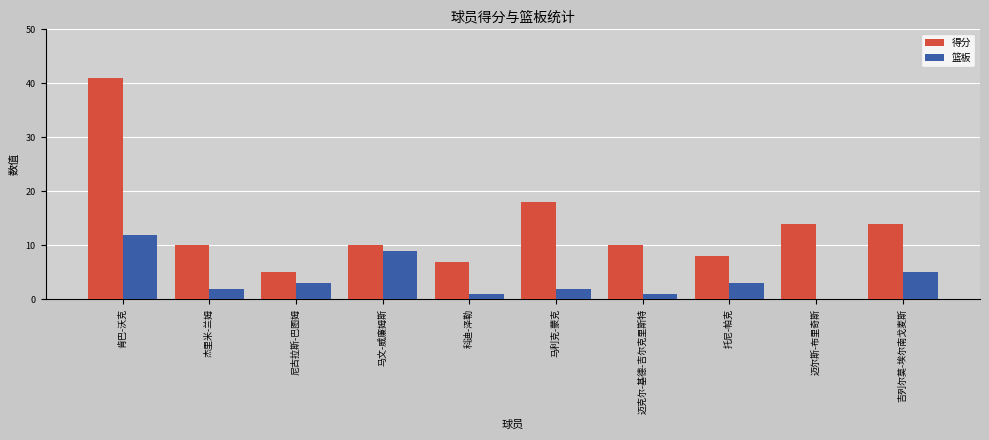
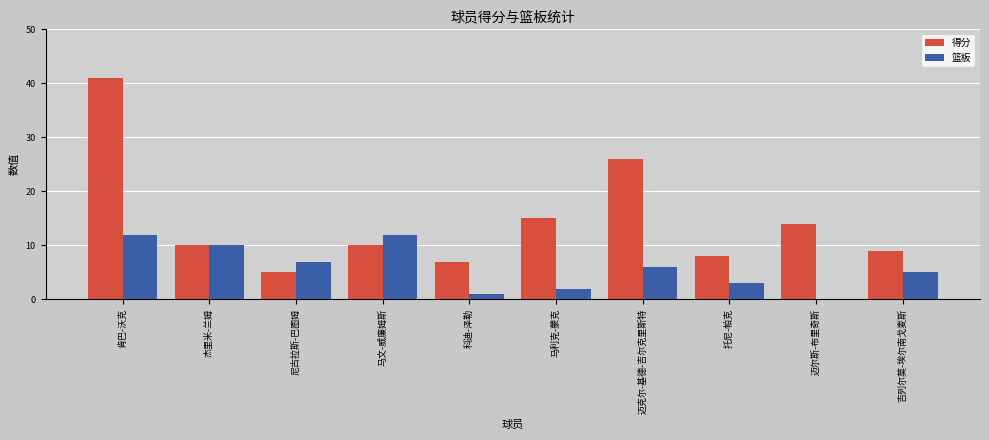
篮板, 杰里米-兰姆: 2 -> 10
篮板, 尼古拉斯-巴图姆: 3 -> 7
篮板, 马文-威廉姆斯: 9 -> 12
得分, 马利克-蒙克: 18 -> 15
得分, 迈克尔-基德-吉尔克里斯特: 10 -> 26
篮板, 迈克尔-基德-吉尔克里斯特: 1 -> 6
得分, 吉列尔莫-埃尔南戈麦斯: 14 -> 9
